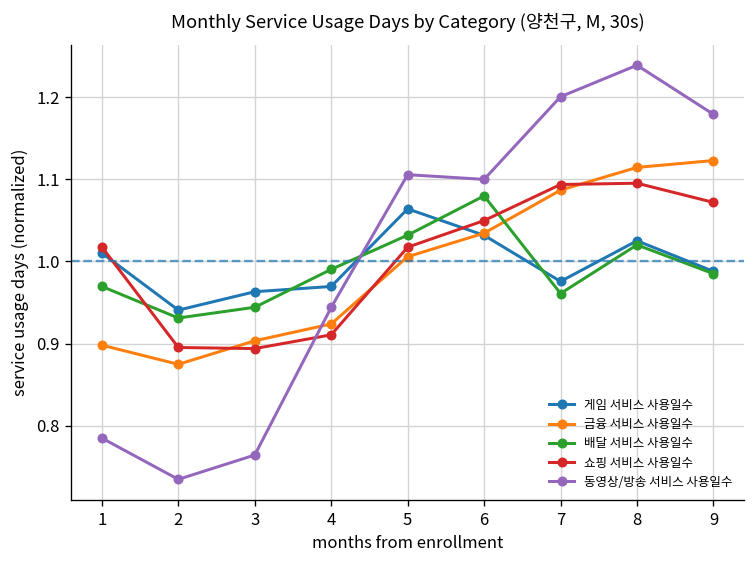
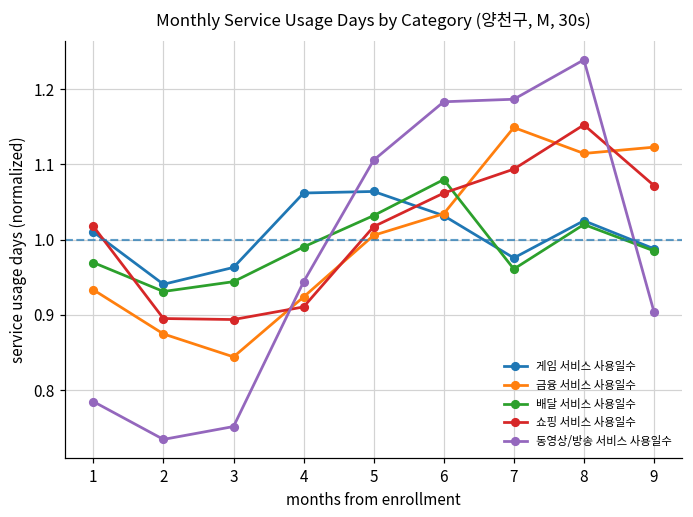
금융 서비스 사용일수, 1: 0.90 -> 0.93
금융 서비스 사용일수, 3: 0.90 -> 0.84
동영상/방송 서비스 사용일수, 3: 0.76 -> 0.75
게임 서비스 사용일수, 4: 0.97 -> 1.06
쇼핑 서비스 사용일수, 6: 1.05 -> 1.06
동영상/방송 서비스 사용일수, 6: 1.10 -> 1.18
금융 서비스 사용일수, 7: 1.09 -> 1.15
동영상/방송 서비스 사용일수, 7: 1.20 -> 1.19
쇼핑 서비스 사용일수, 8: 1.10 -> 1.15
동영상/방송 서비스 사용일수, 9: 1.18 -> 0.90
